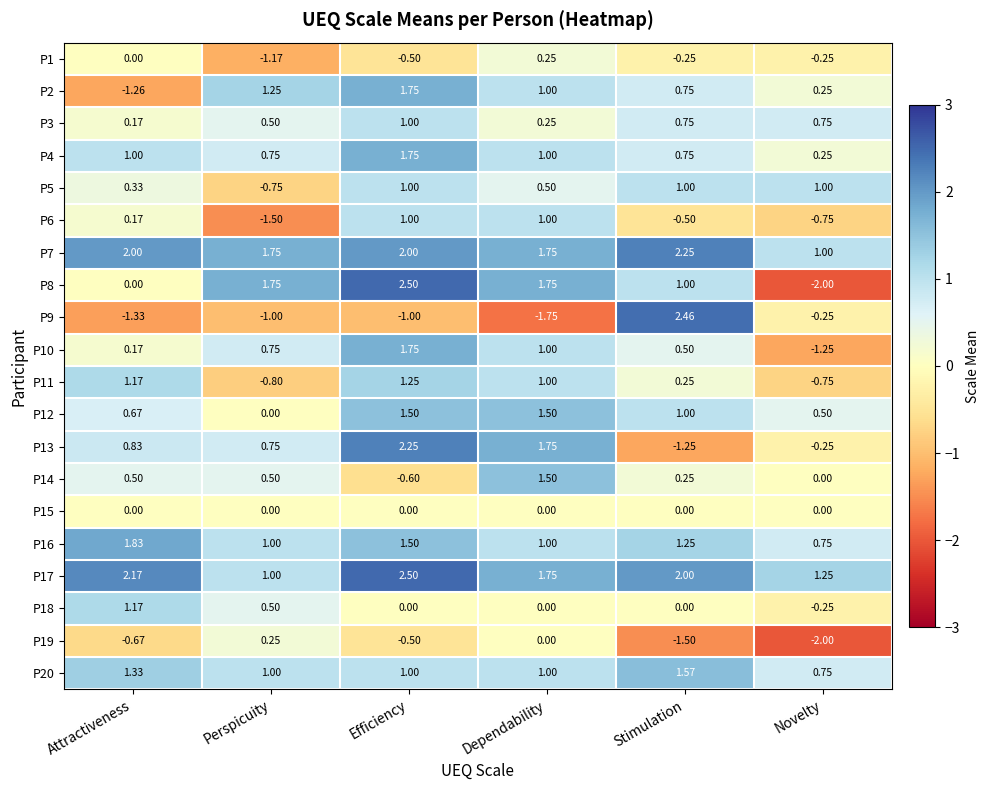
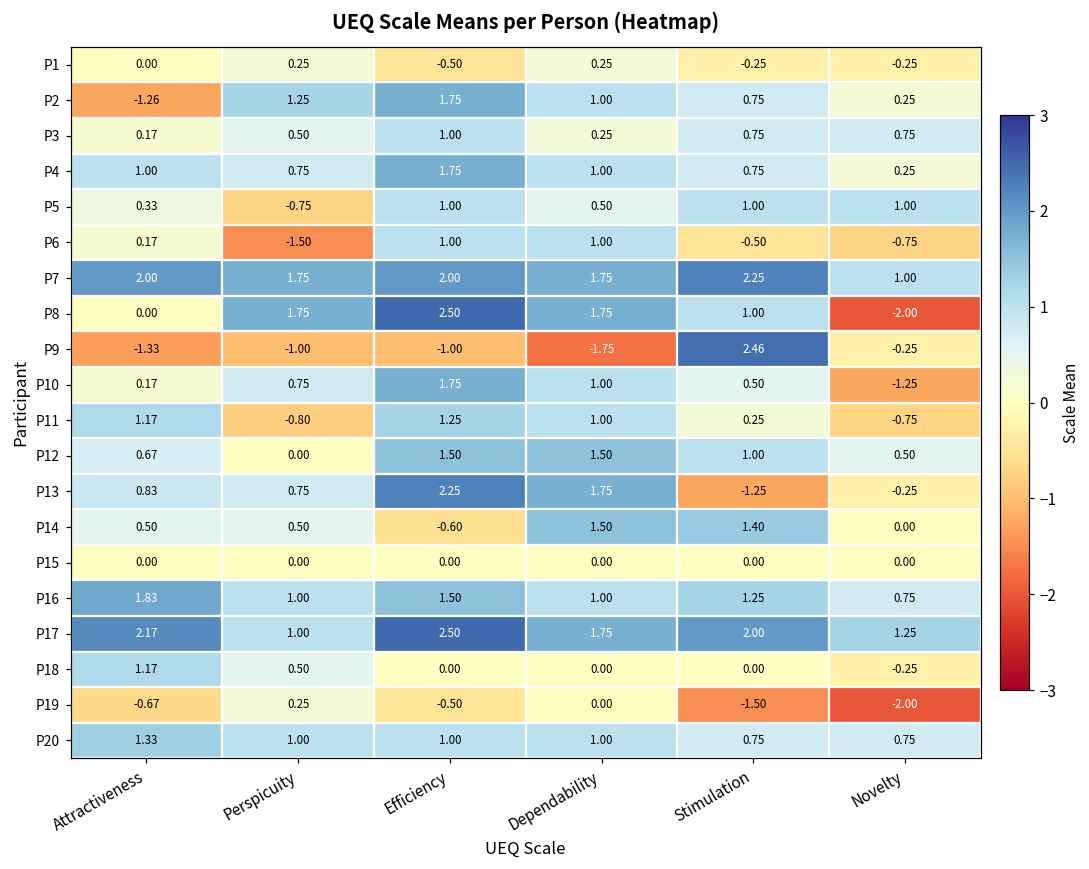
P1, Perspicuity: -1.17 -> 0.25
P14, Stimulation: 0.25 -> 1.40
P20, Stimulation: 1.57 -> 0.75
